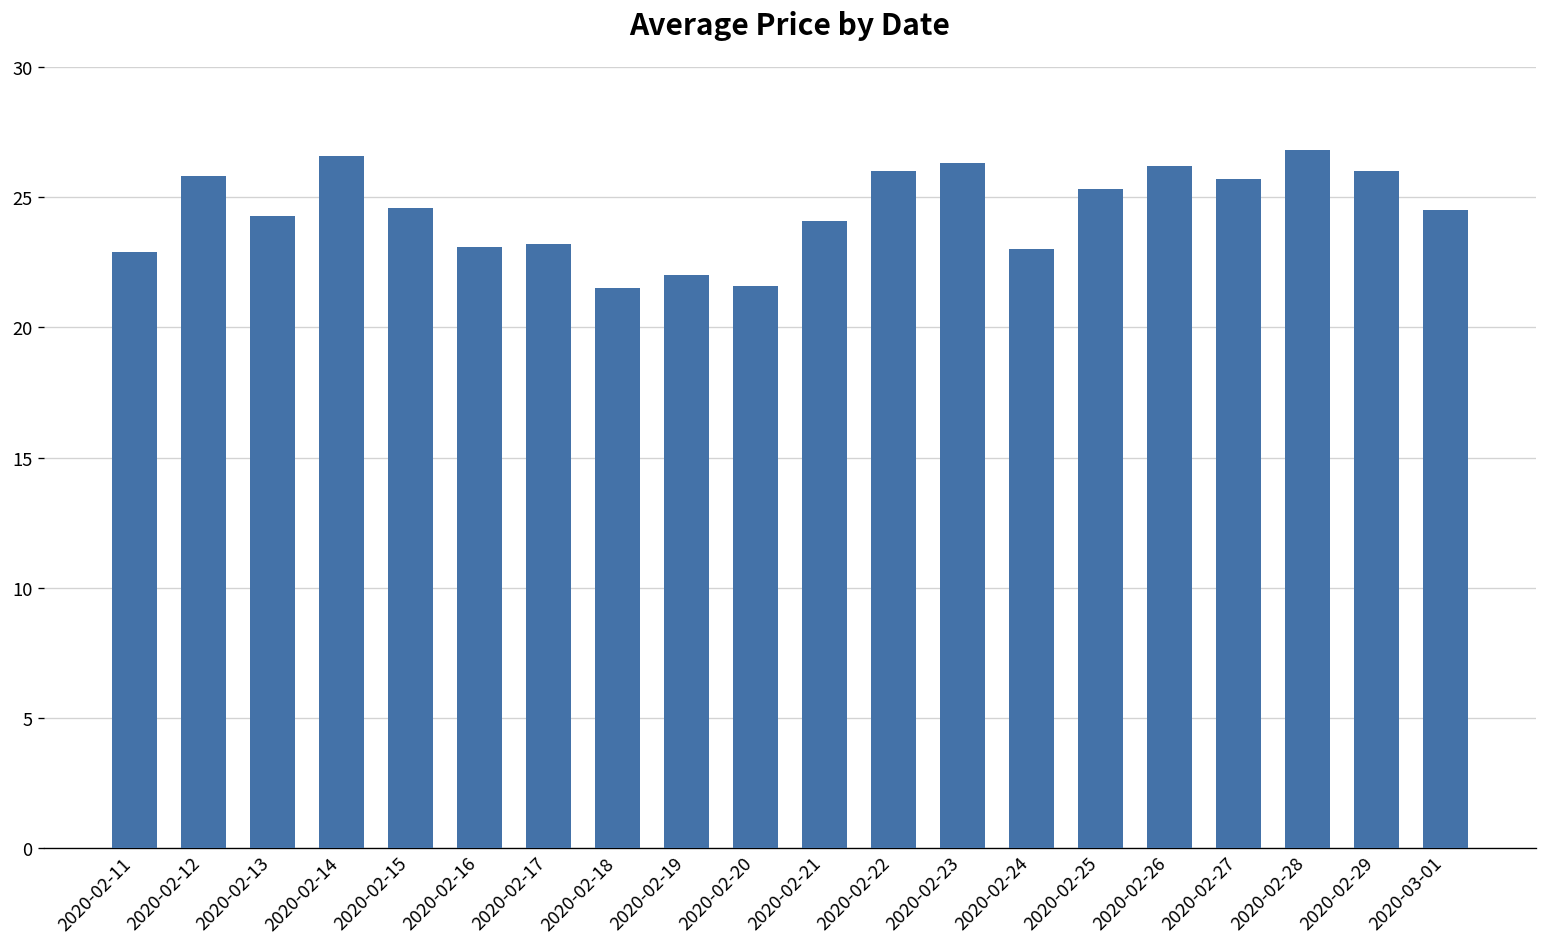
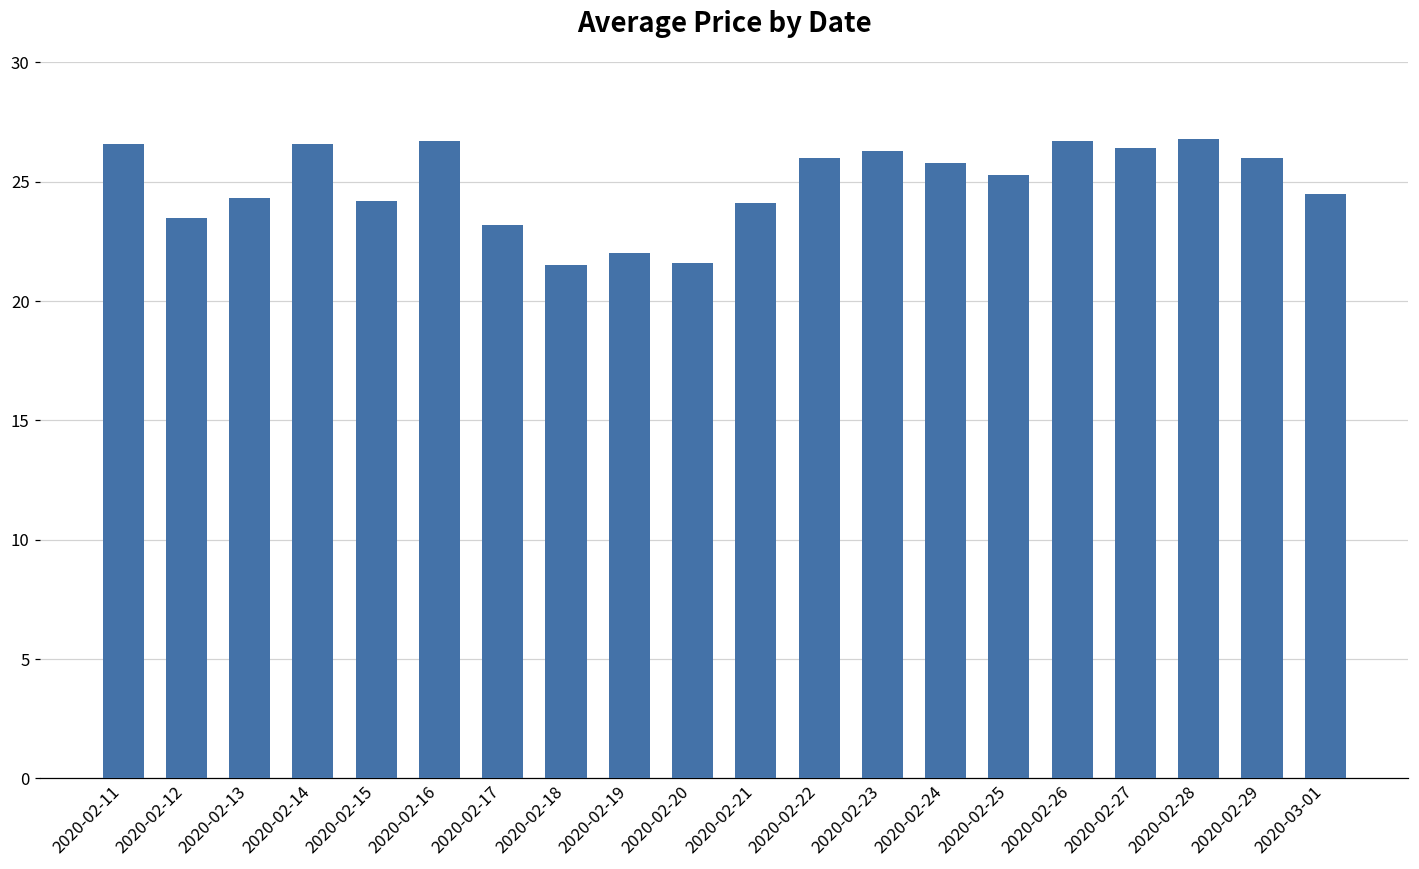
2020-02-11: 22.9 -> 26.6
2020-02-12: 25.8 -> 23.5
2020-02-15: 24.6 -> 24.2
2020-02-16: 23.1 -> 26.7
2020-02-24: 23.0 -> 25.8
2020-02-26: 26.2 -> 26.7
2020-02-27: 25.7 -> 26.4
